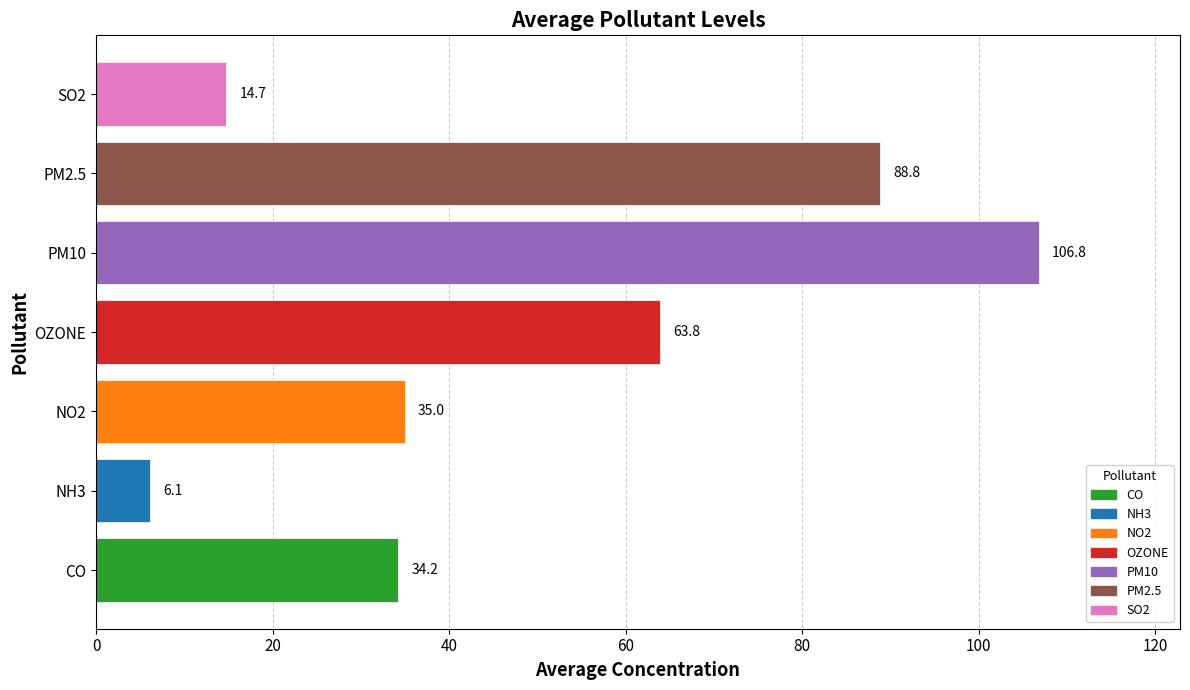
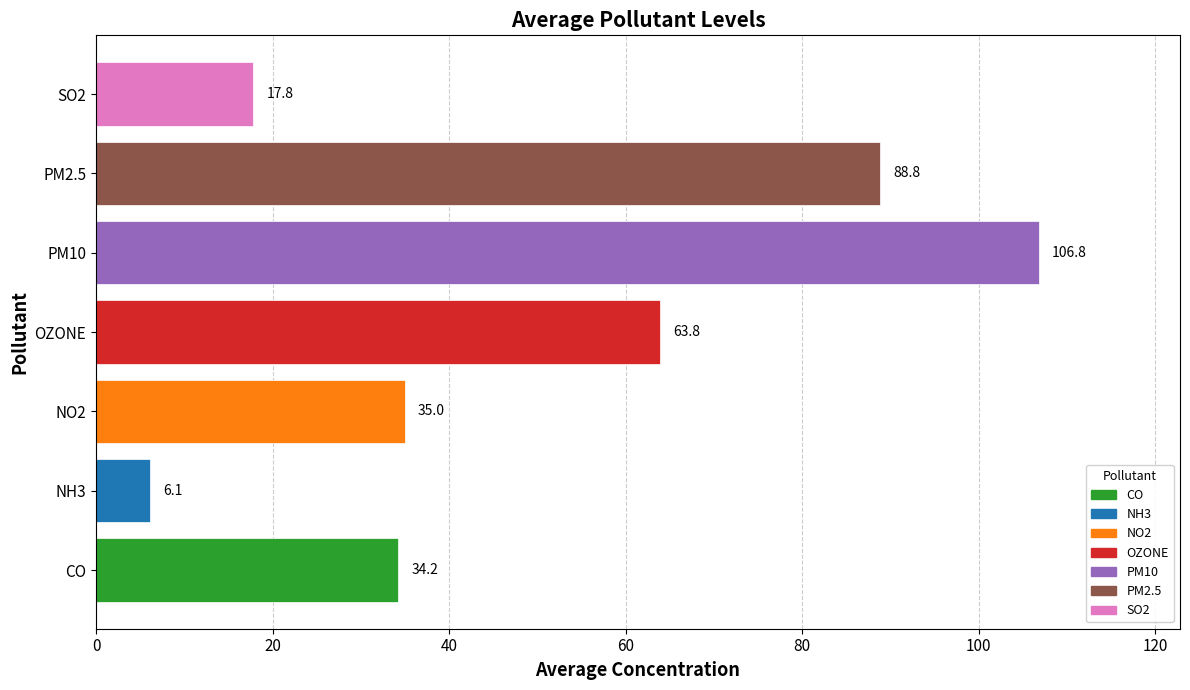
SO2: 14.7 -> 17.8
